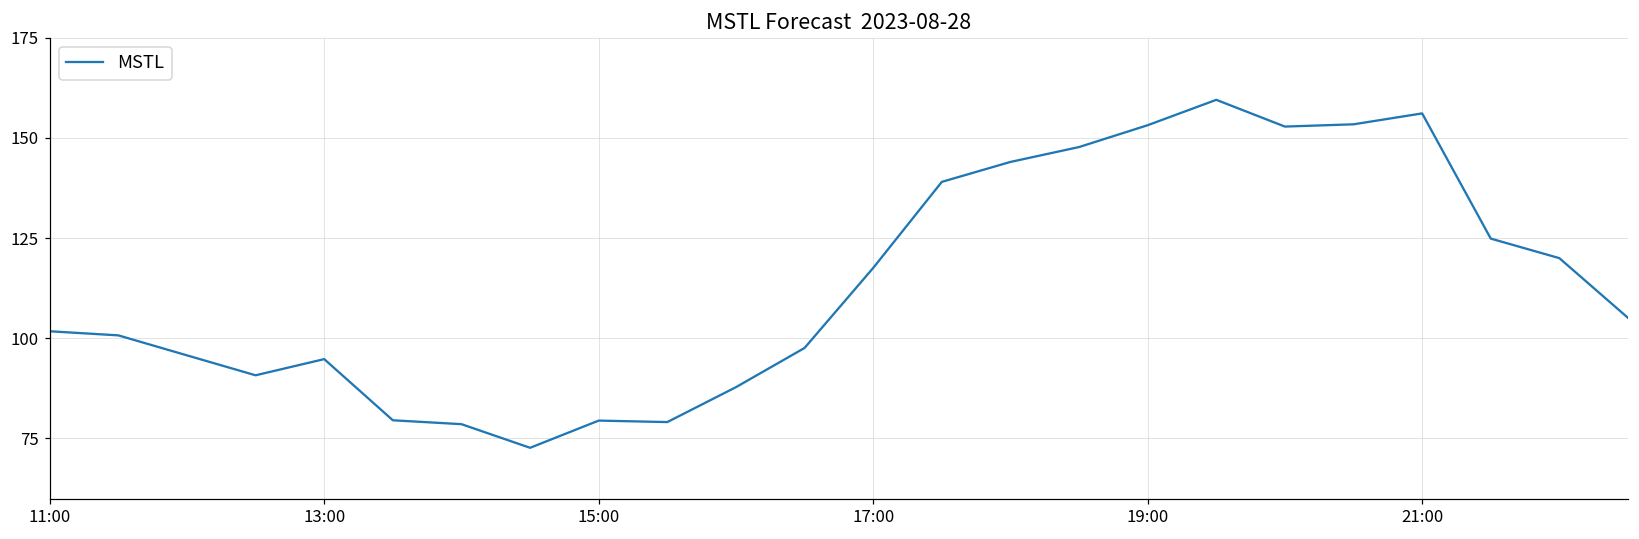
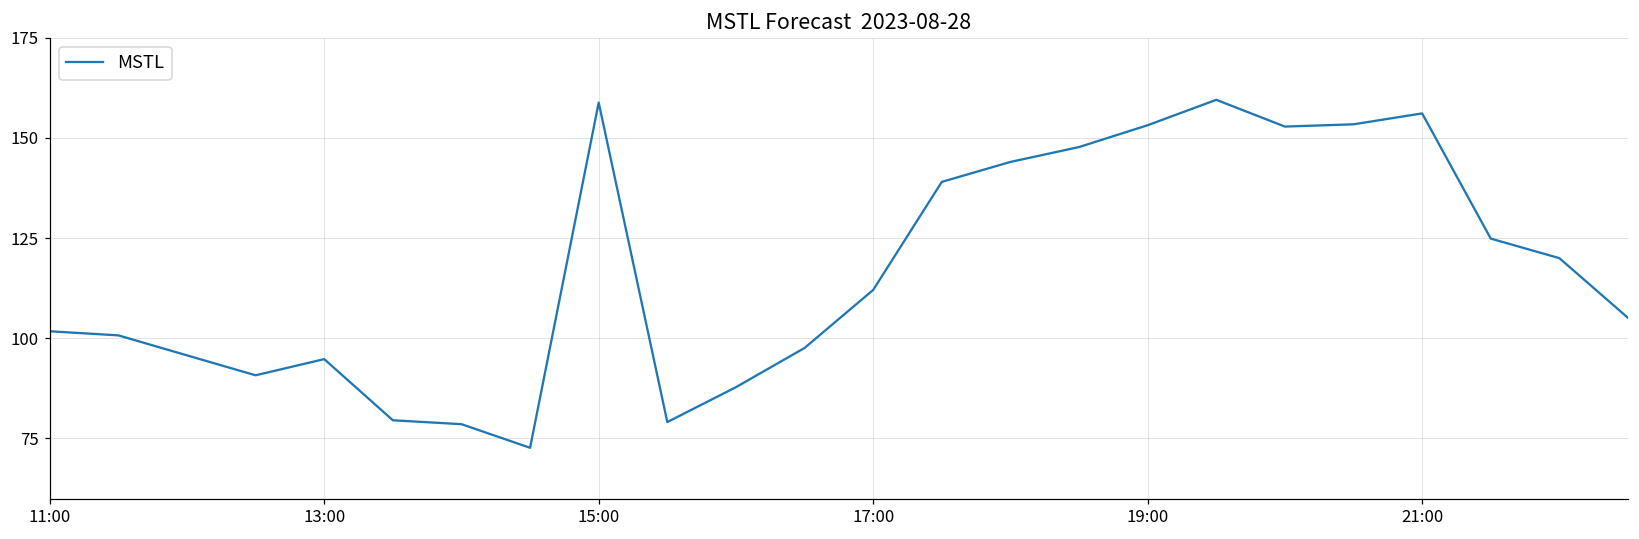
15:00: 79 -> 159
17:00: 118 -> 112
